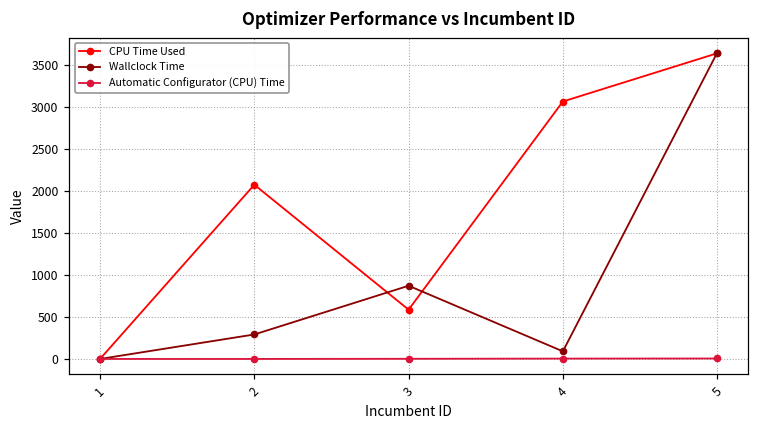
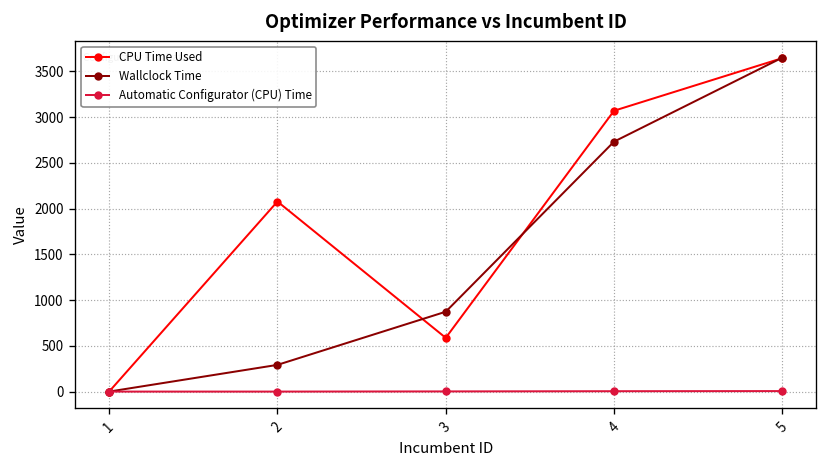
Wallclock Time, 4: 100 -> 2700
